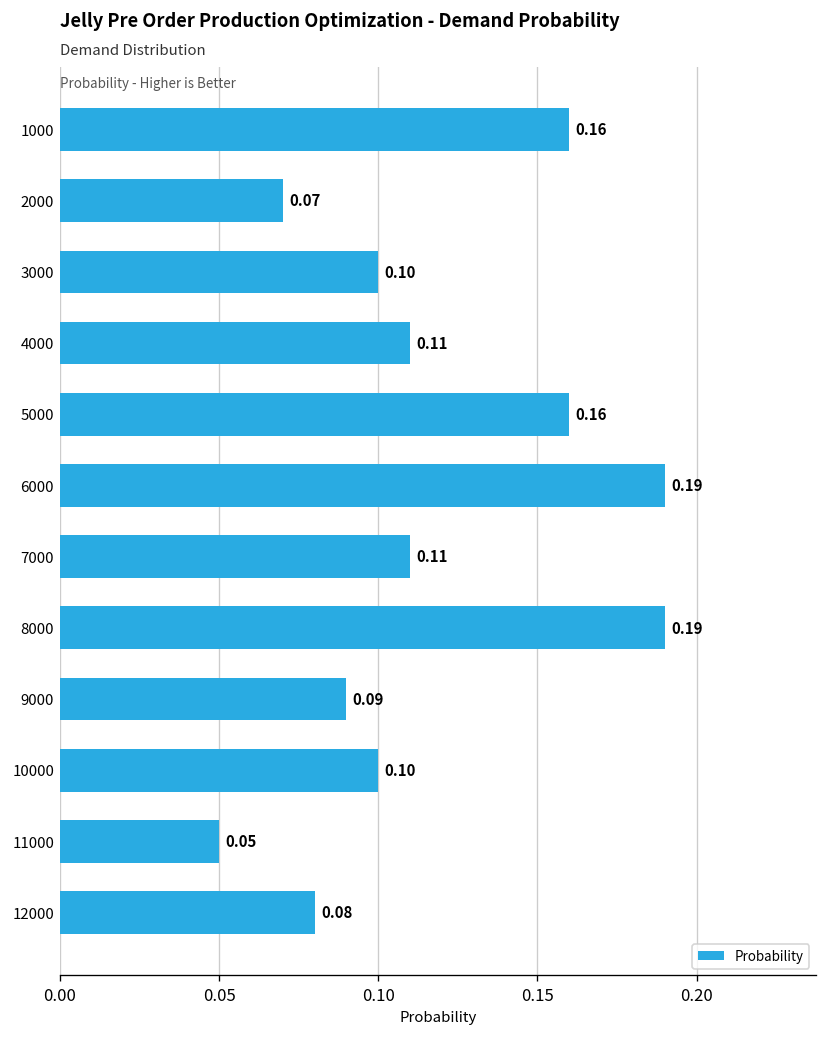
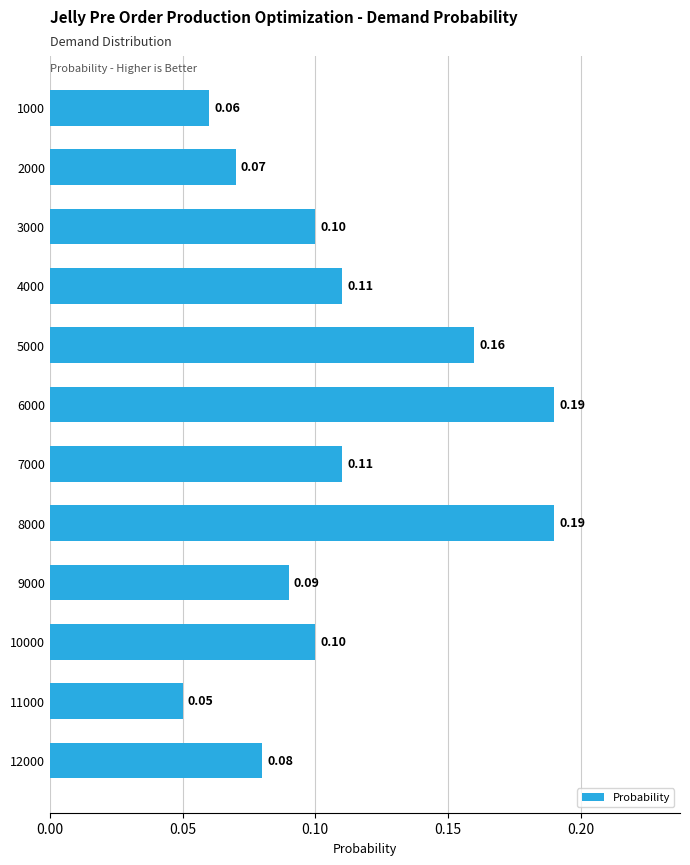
1000: 0.16 -> 0.06
